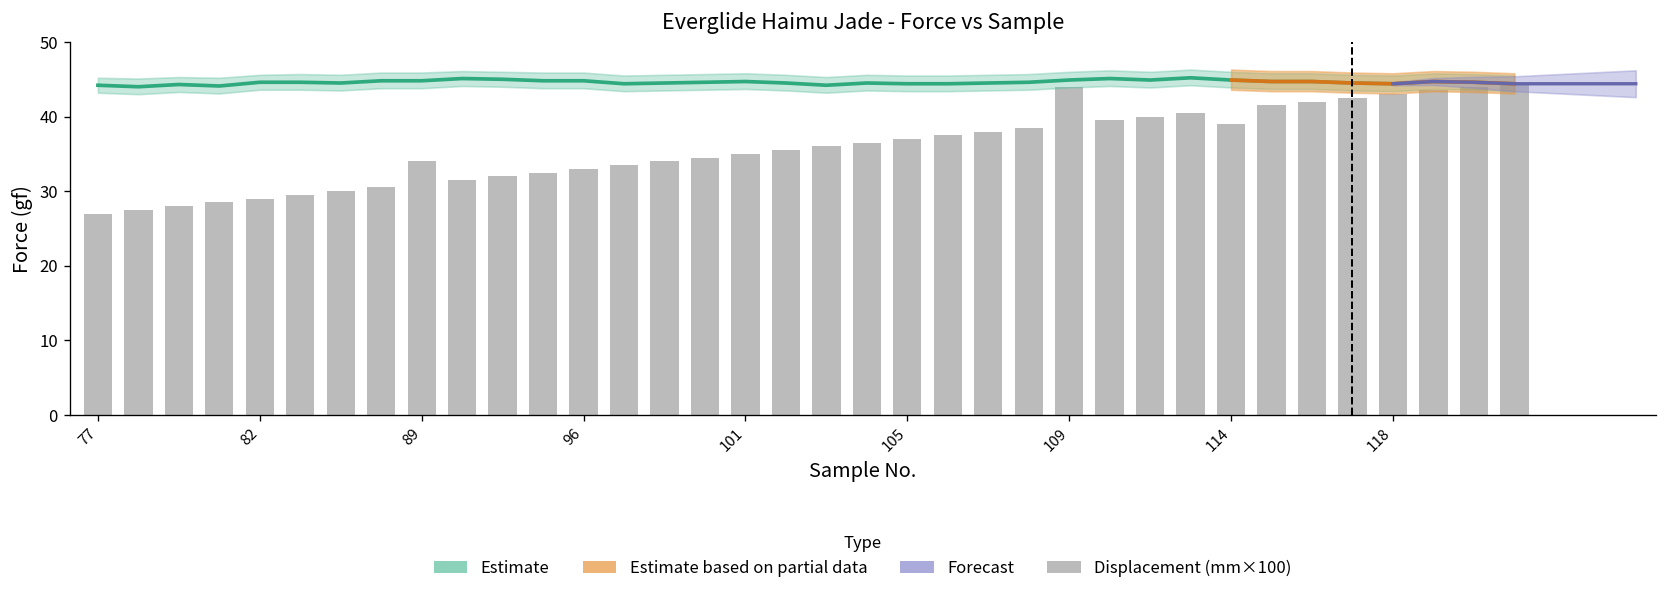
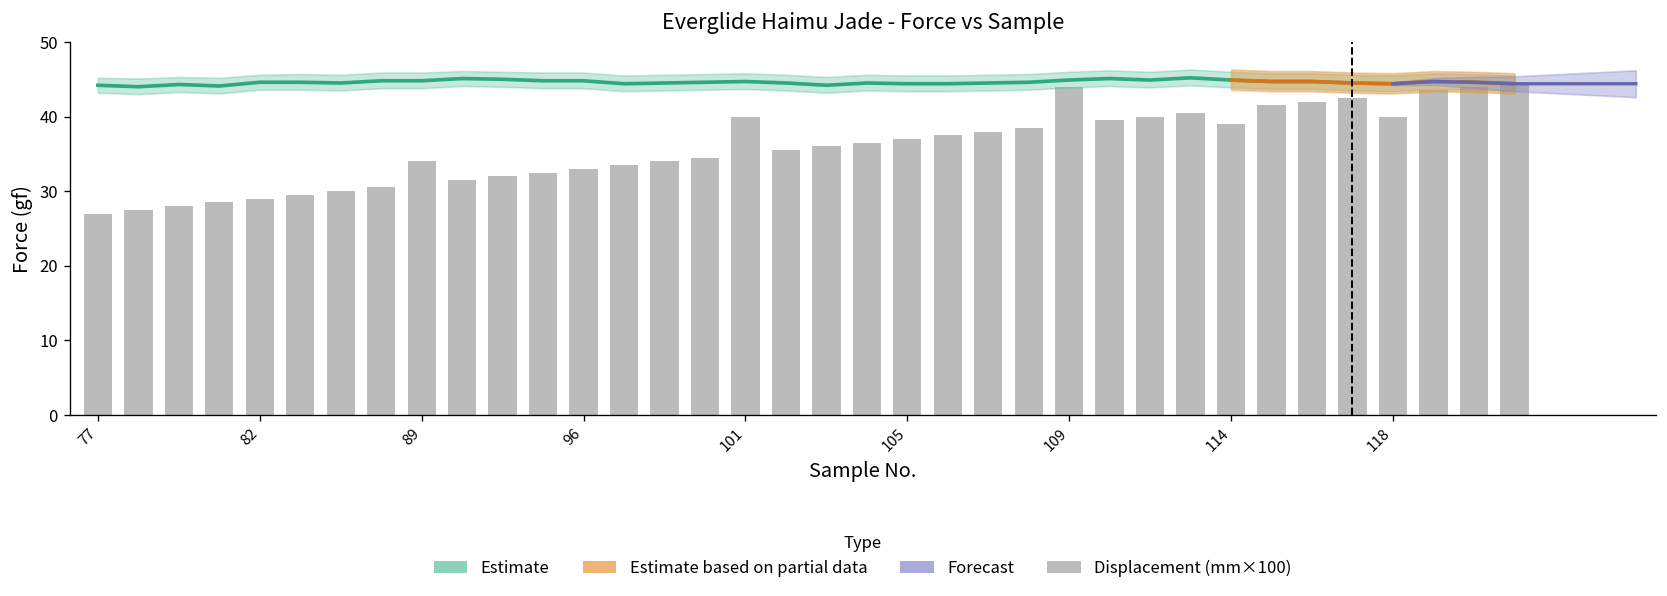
Displacement (mm×100), 101: 35 -> 40
Displacement (mm×100), 118: 43 -> 40
